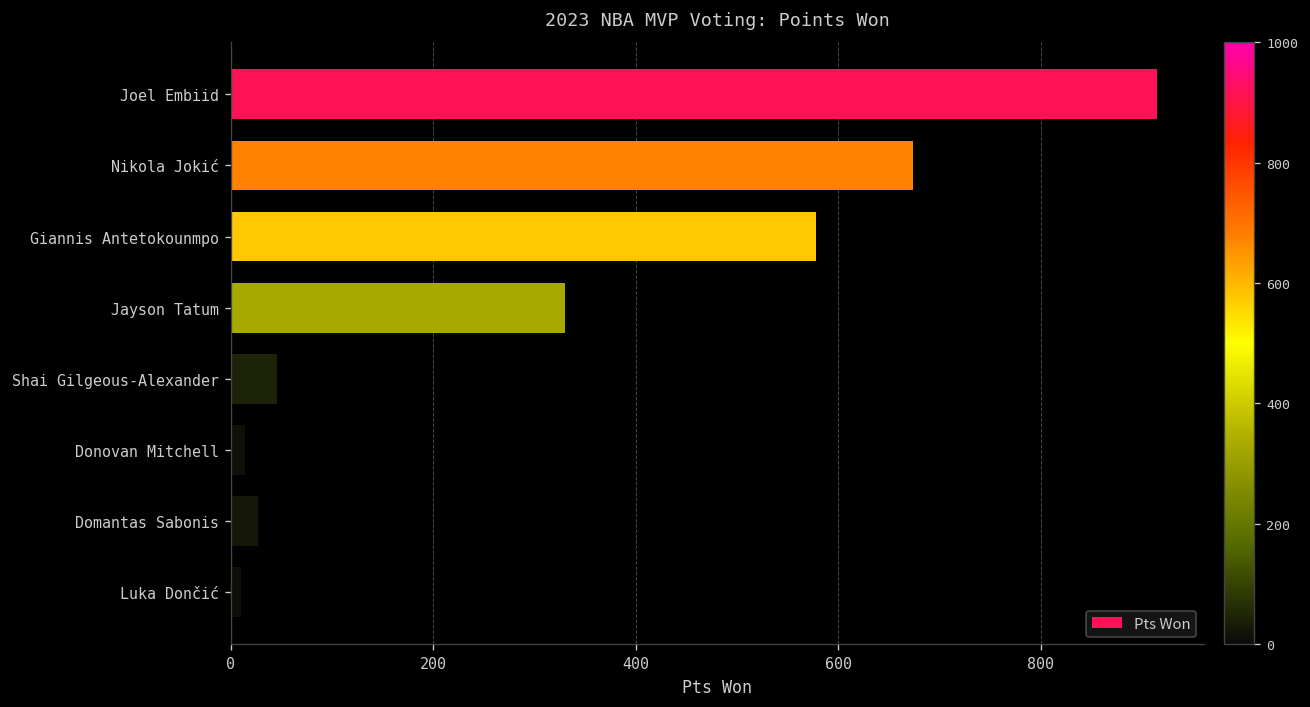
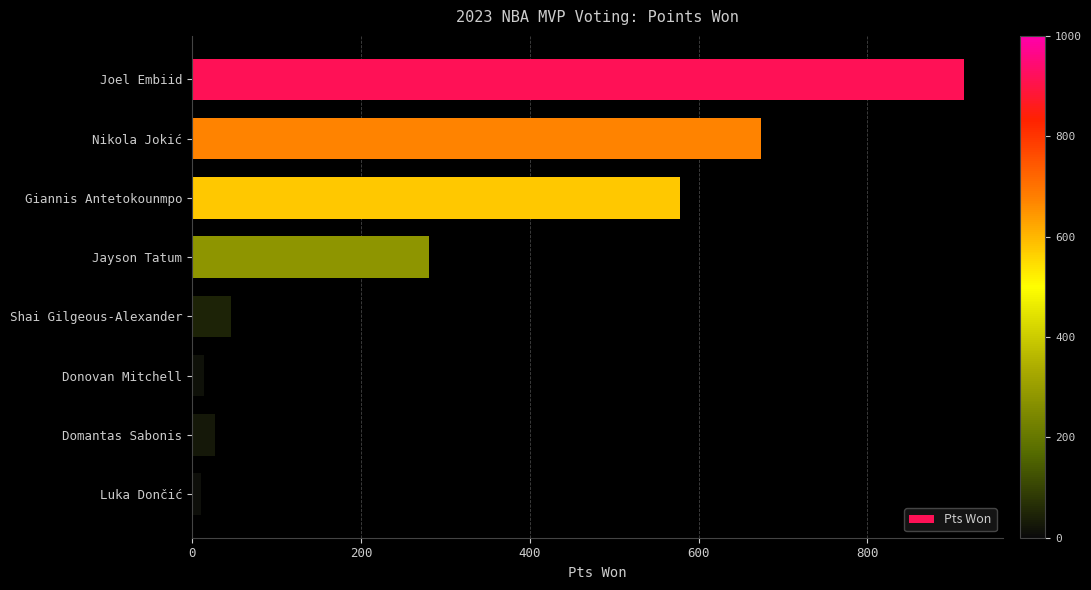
Jayson Tatum: 330 -> 280
